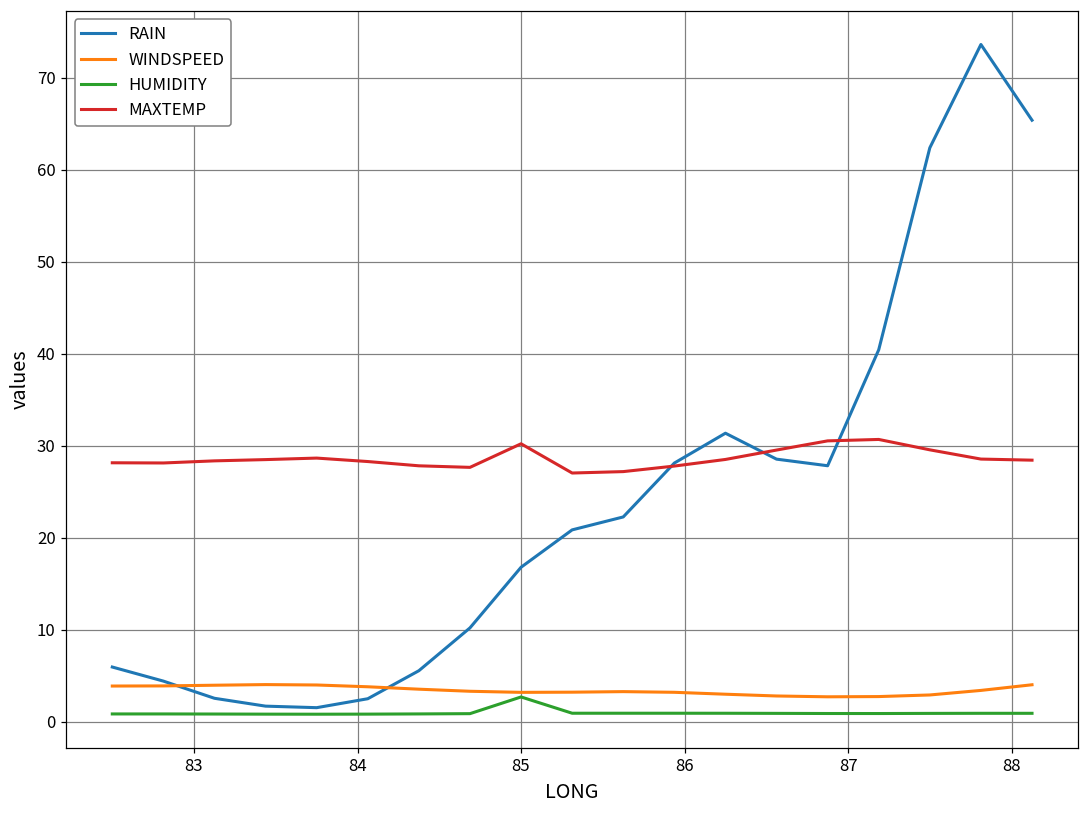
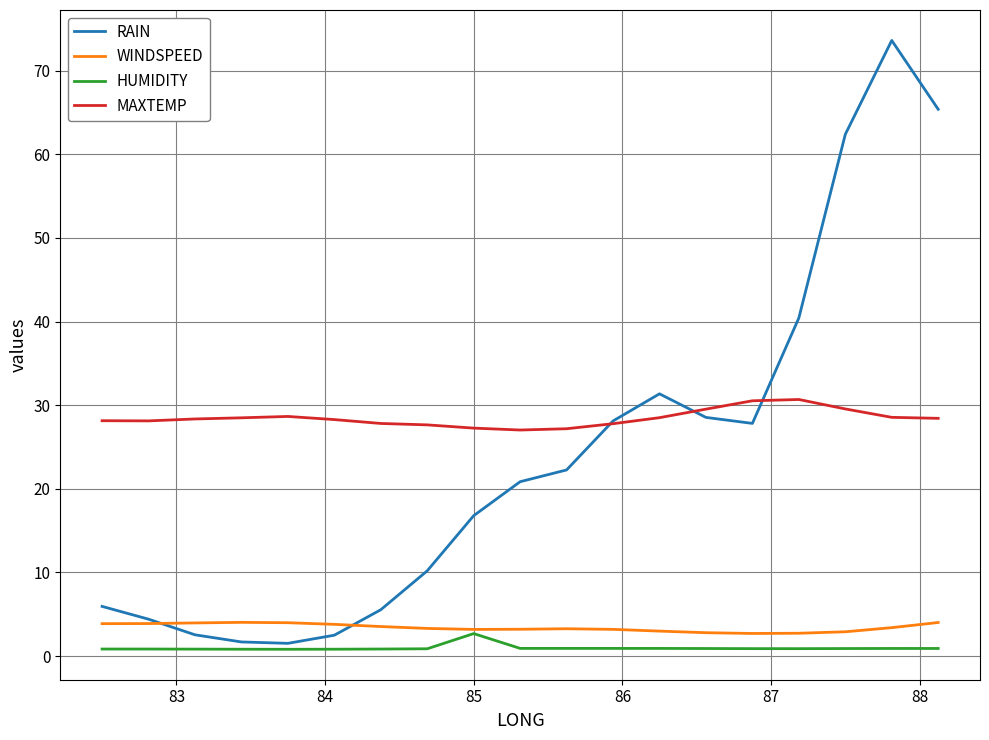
MAXTEMP, 85: 30 -> 27
